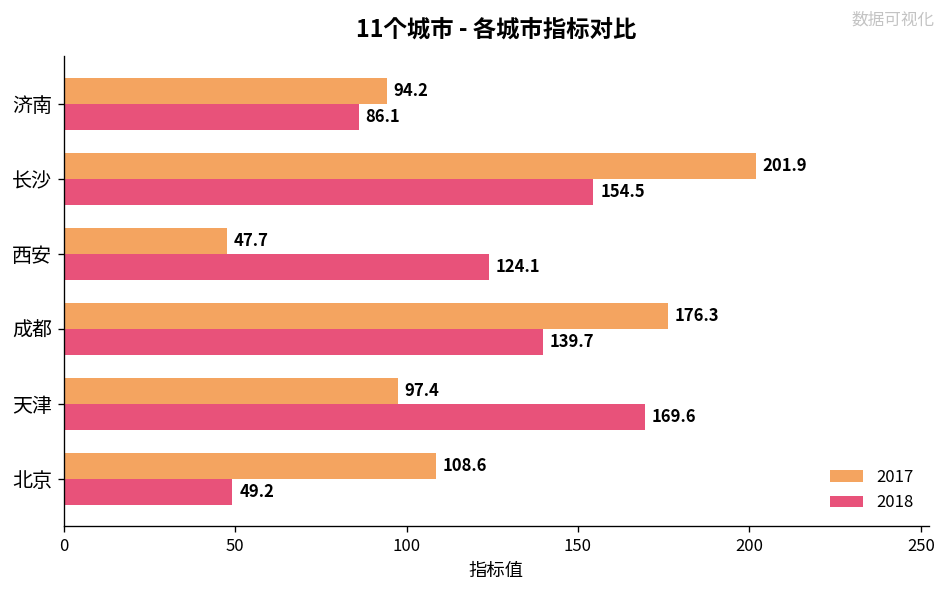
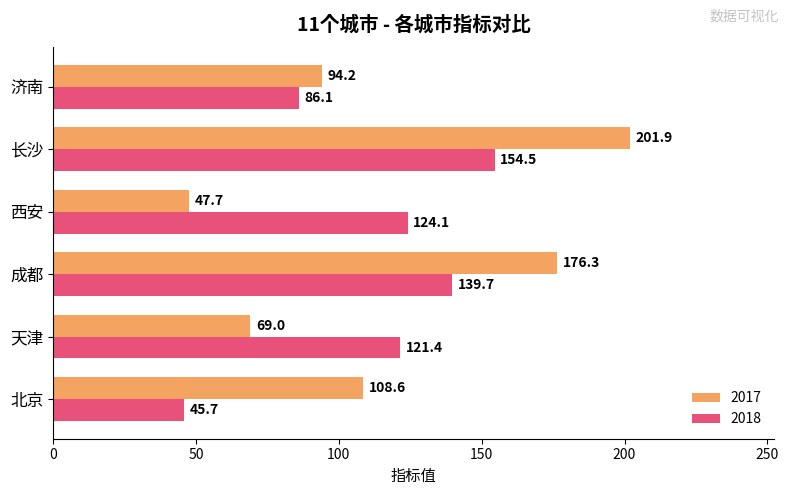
2017, 天津: 97.4 -> 69.0
2018, 天津: 169.6 -> 121.4
2018, 北京: 49.2 -> 45.7
